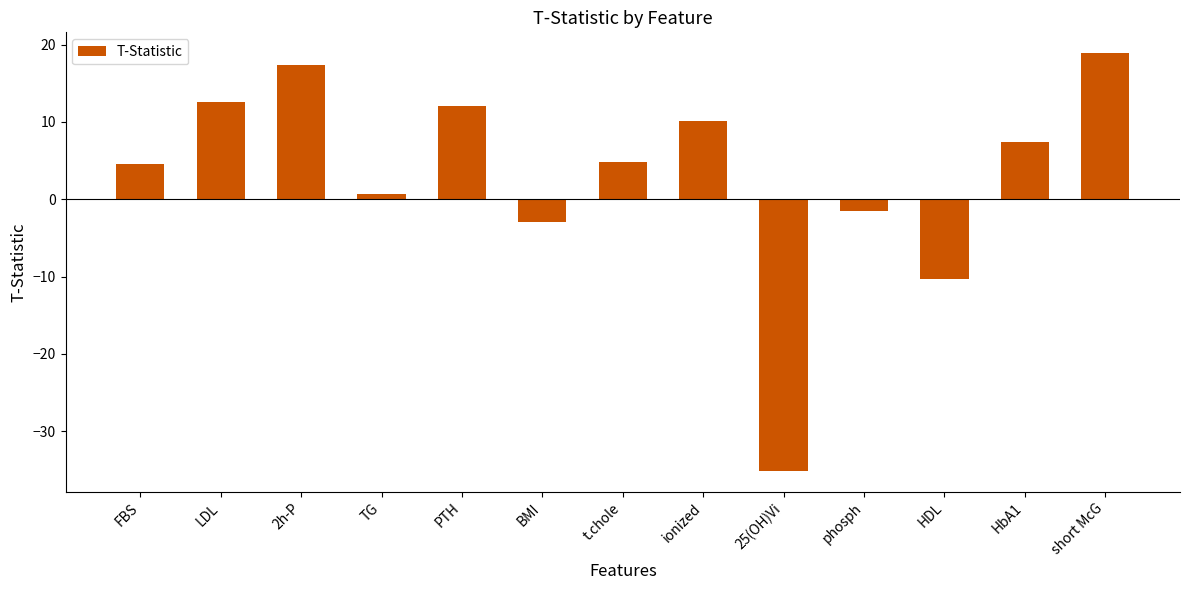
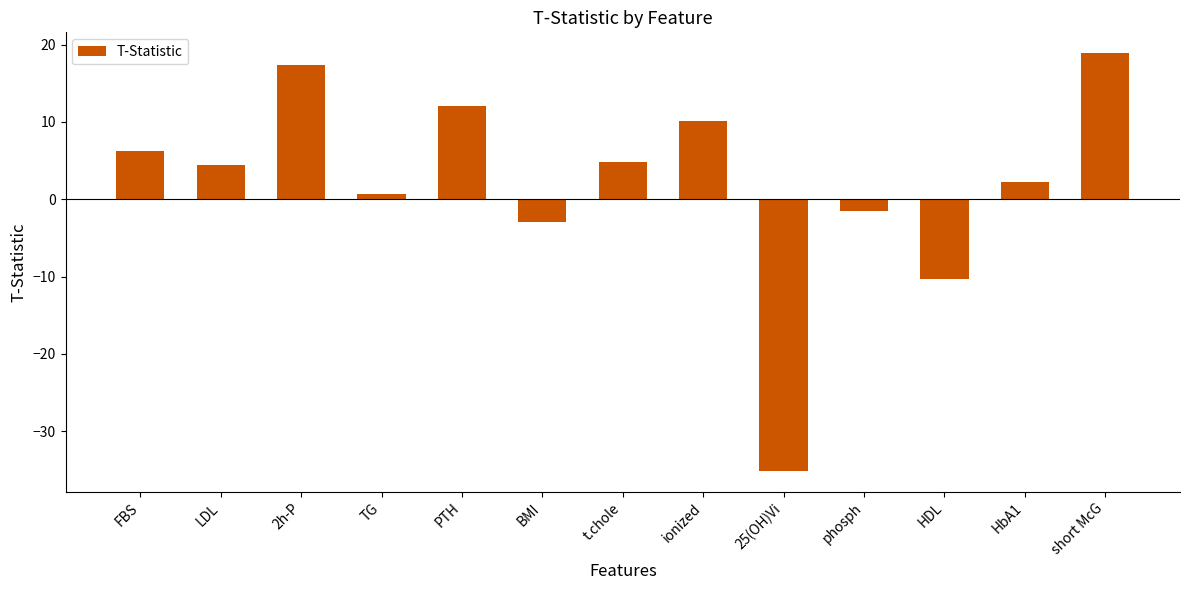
FBS: 5 -> 6
LDL: 13 -> 4
HbA1: 7 -> 2
